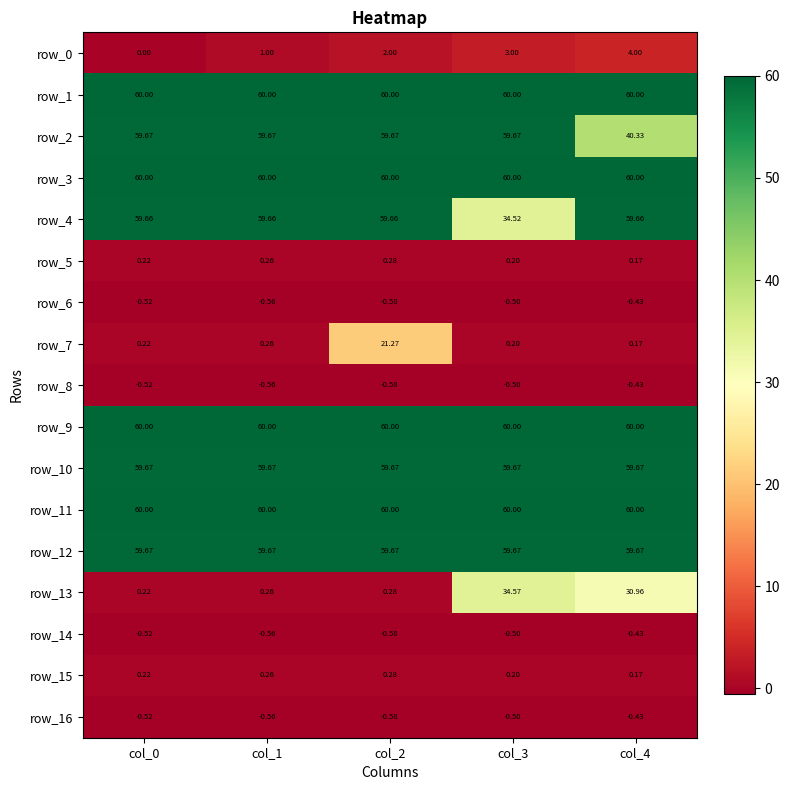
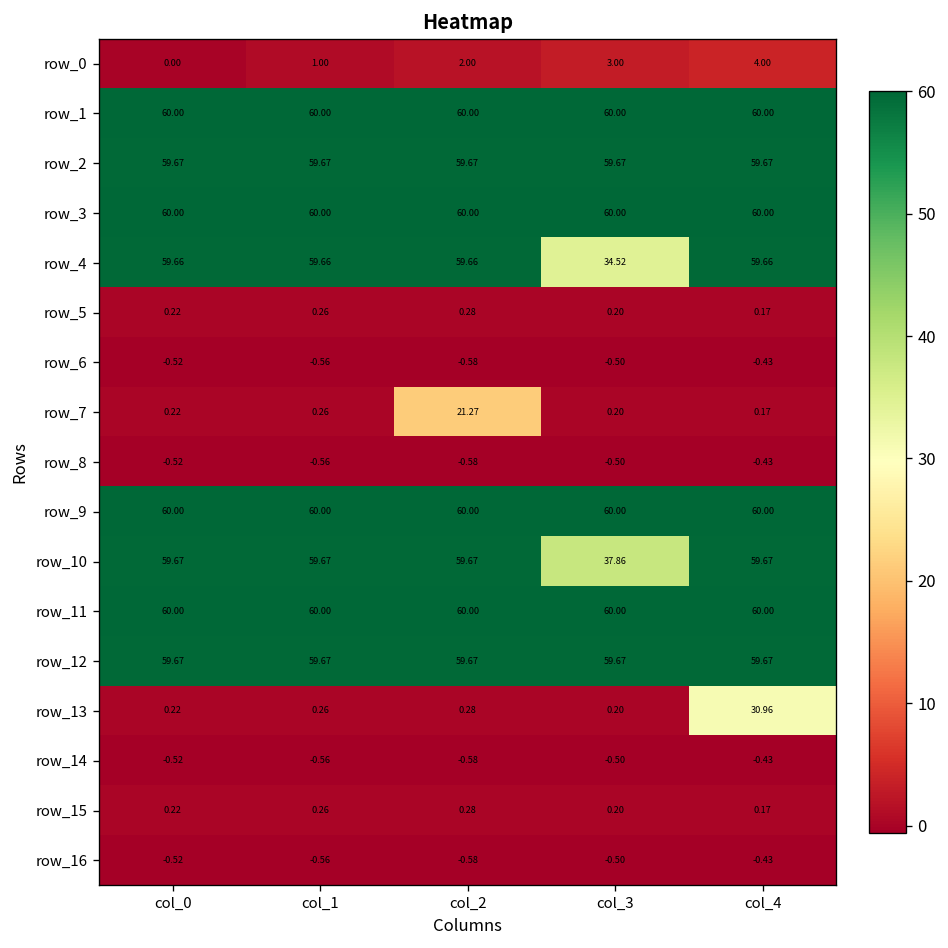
row_2, col_4: 40.33 -> 59.67
row_10, col_3: 59.67 -> 37.86
row_13, col_3: 34.57 -> 0.20
